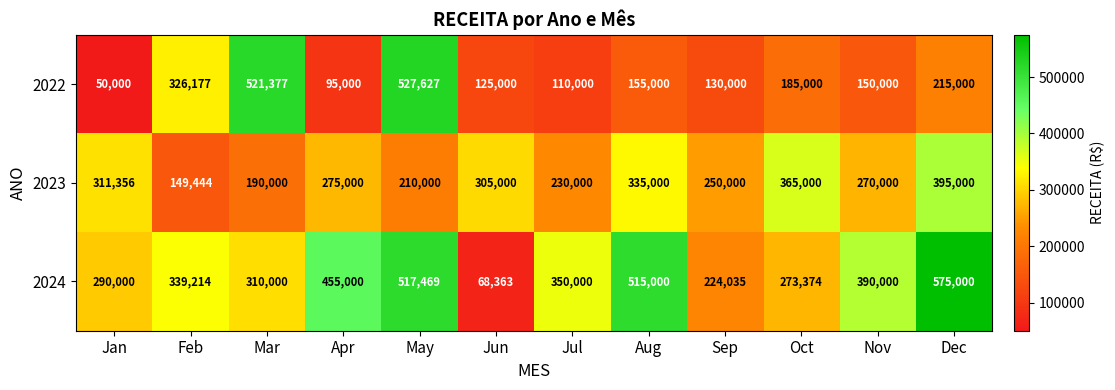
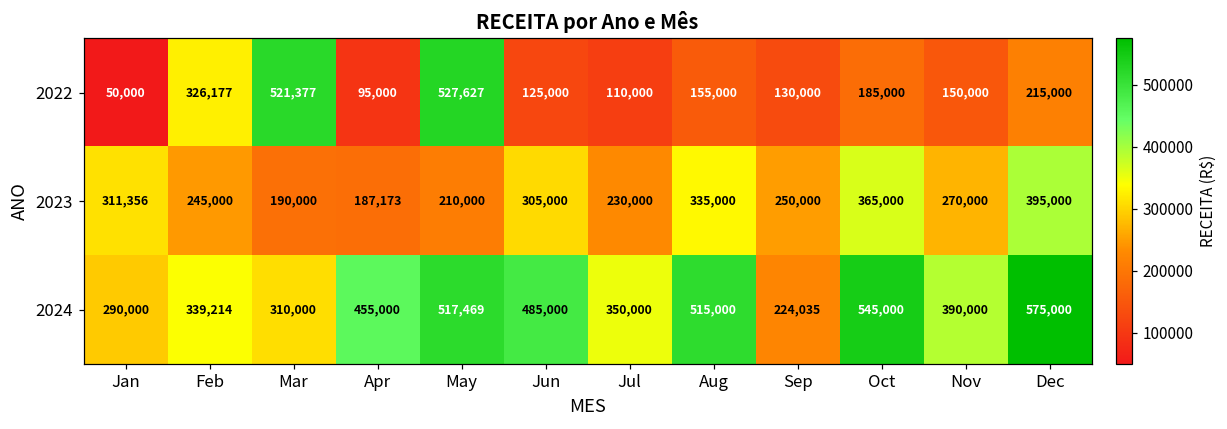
2023, Feb: 149,444 -> 245,000
2023, Apr: 275,000 -> 187,173
2024, Jun: 68,363 -> 485,000
2024, Oct: 273,374 -> 545,000
